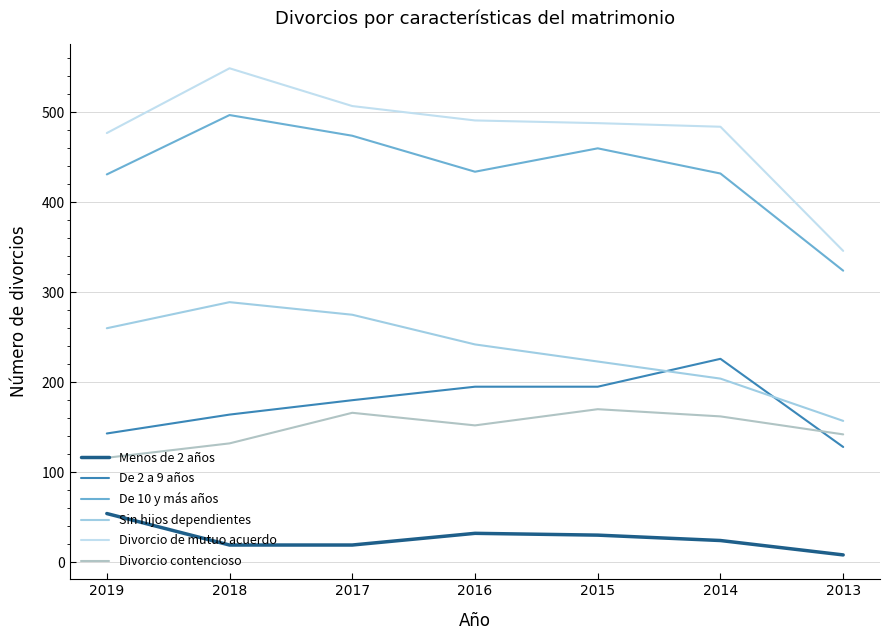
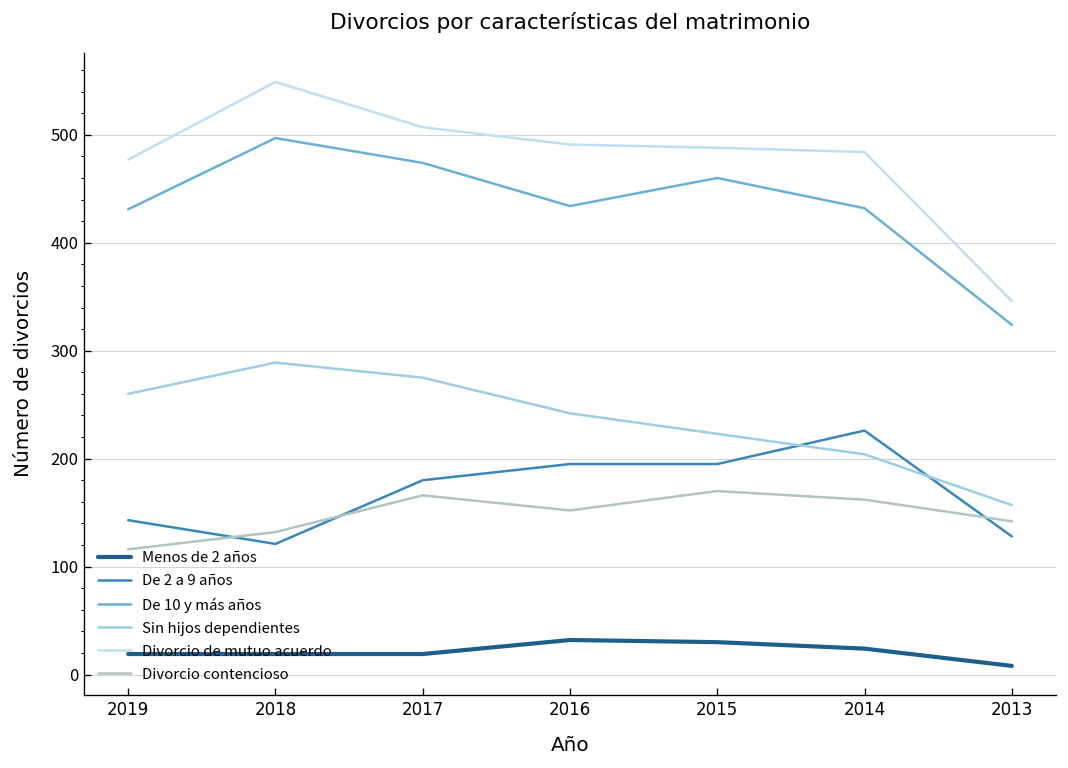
Menos de 2 años, 2019: 50 -> 20
De 2 a 9 años, 2018: 160 -> 120
